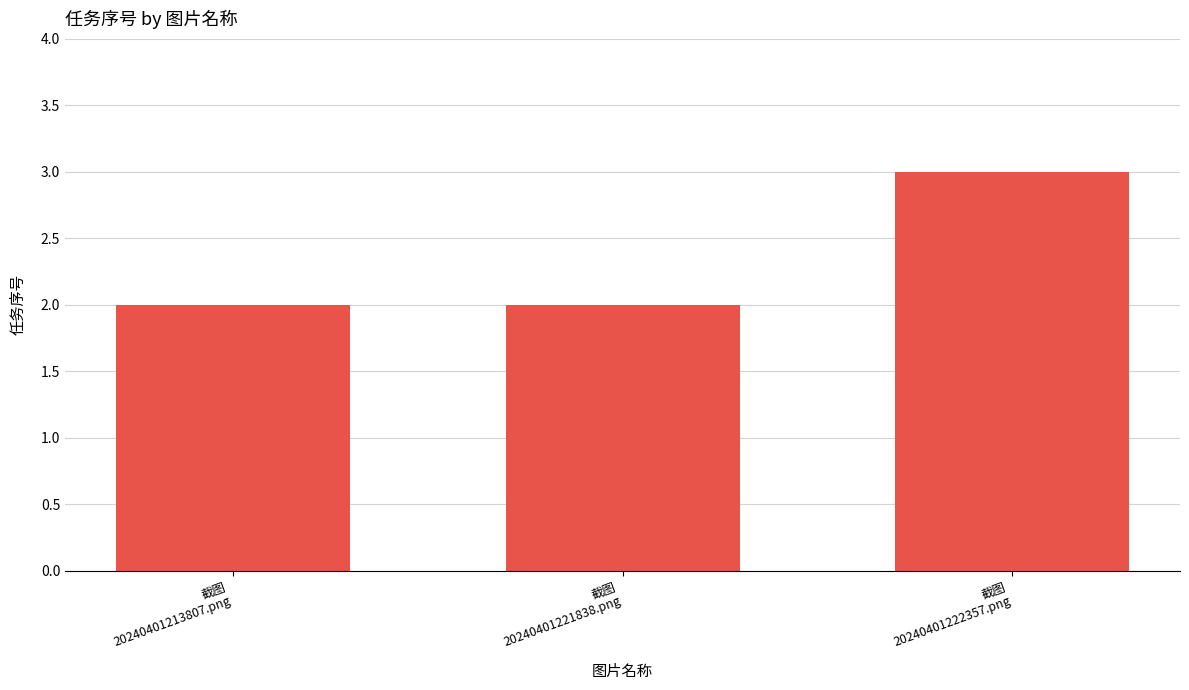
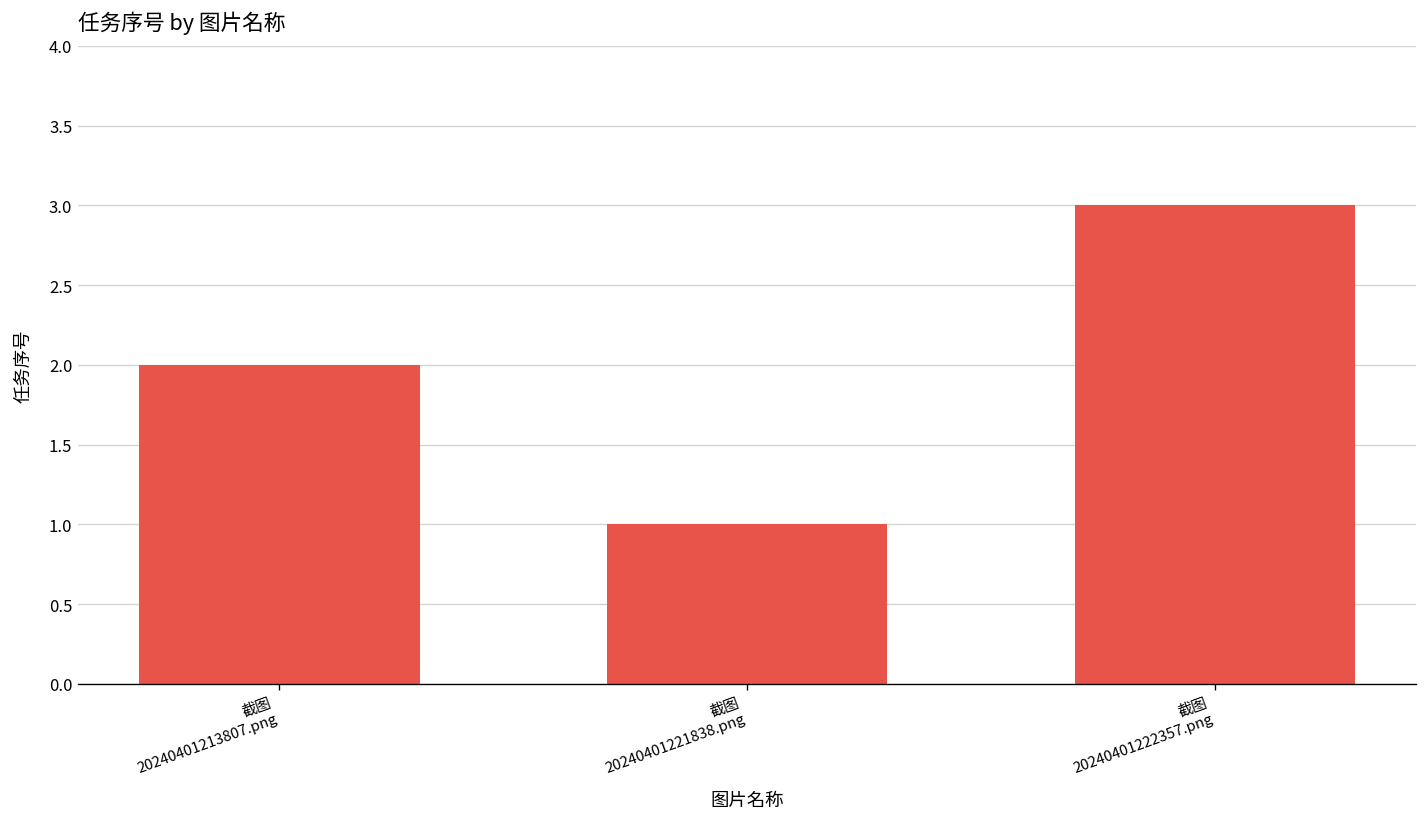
截图 20240401221838.png: 2 -> 1
